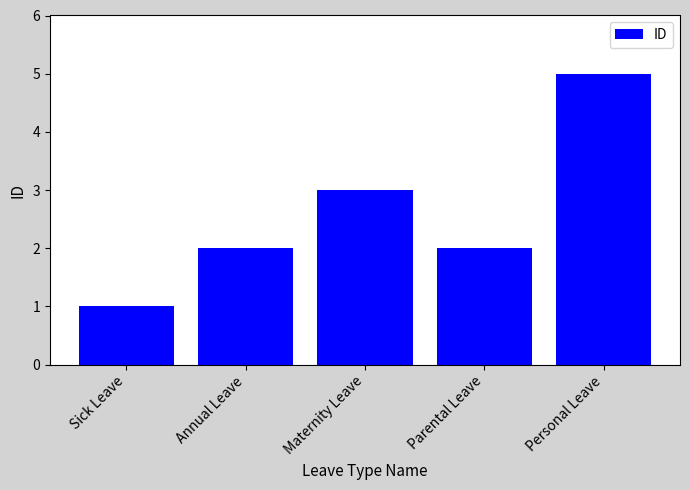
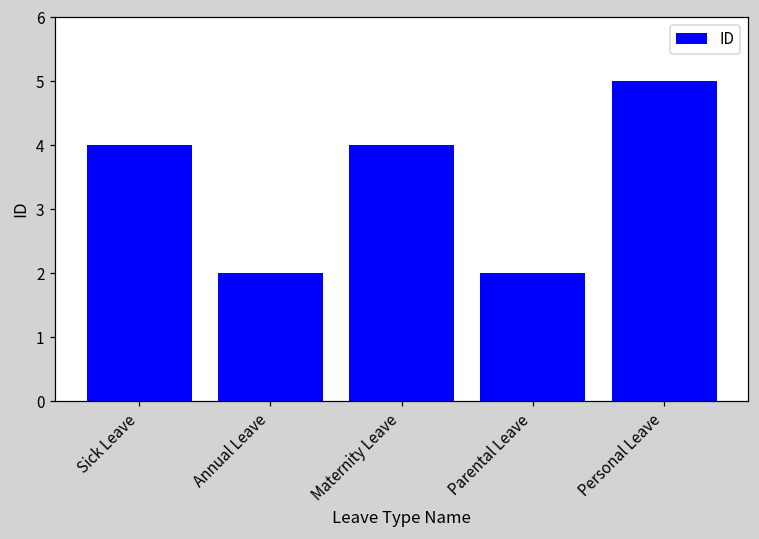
Sick Leave: 1 -> 4
Maternity Leave: 3 -> 4
